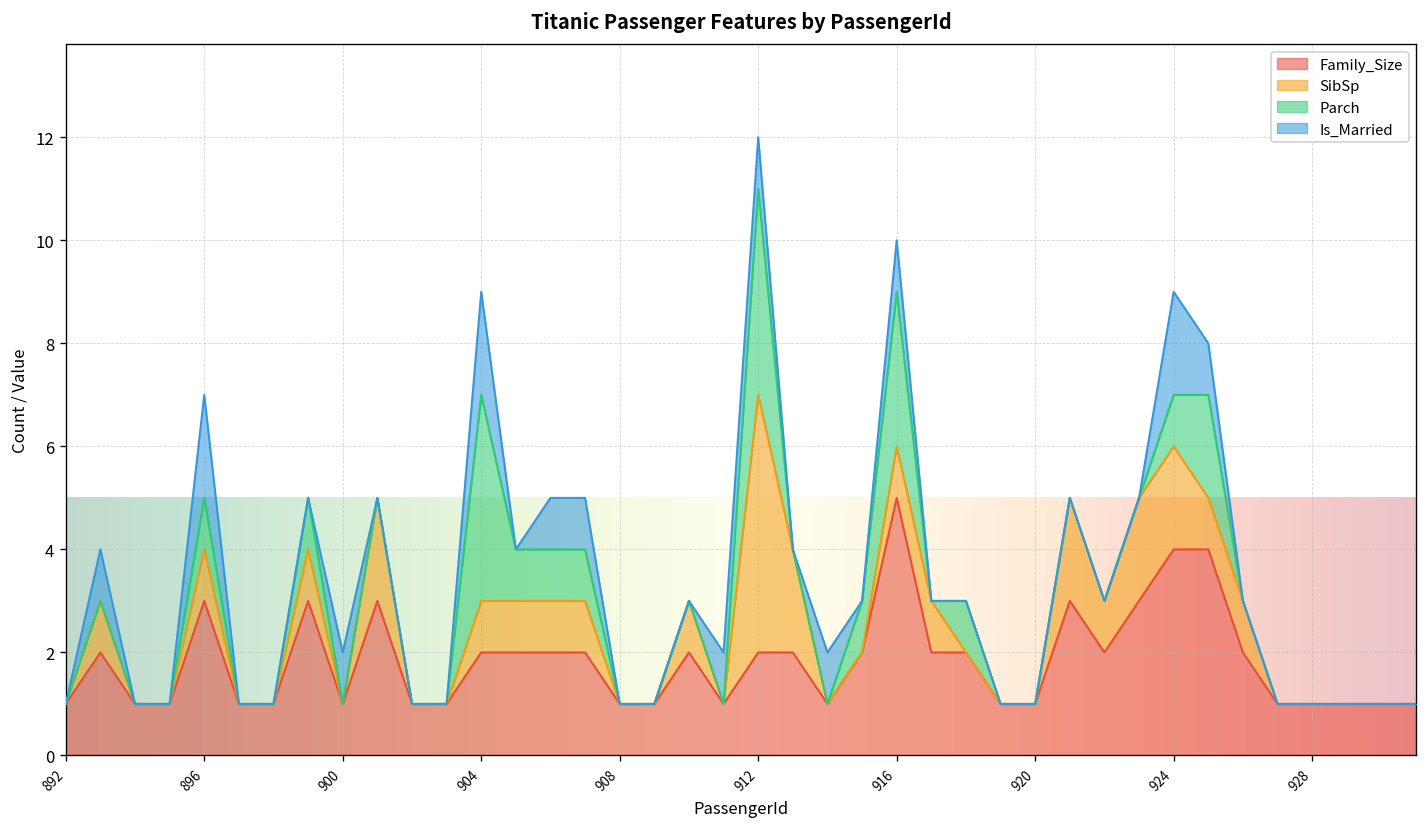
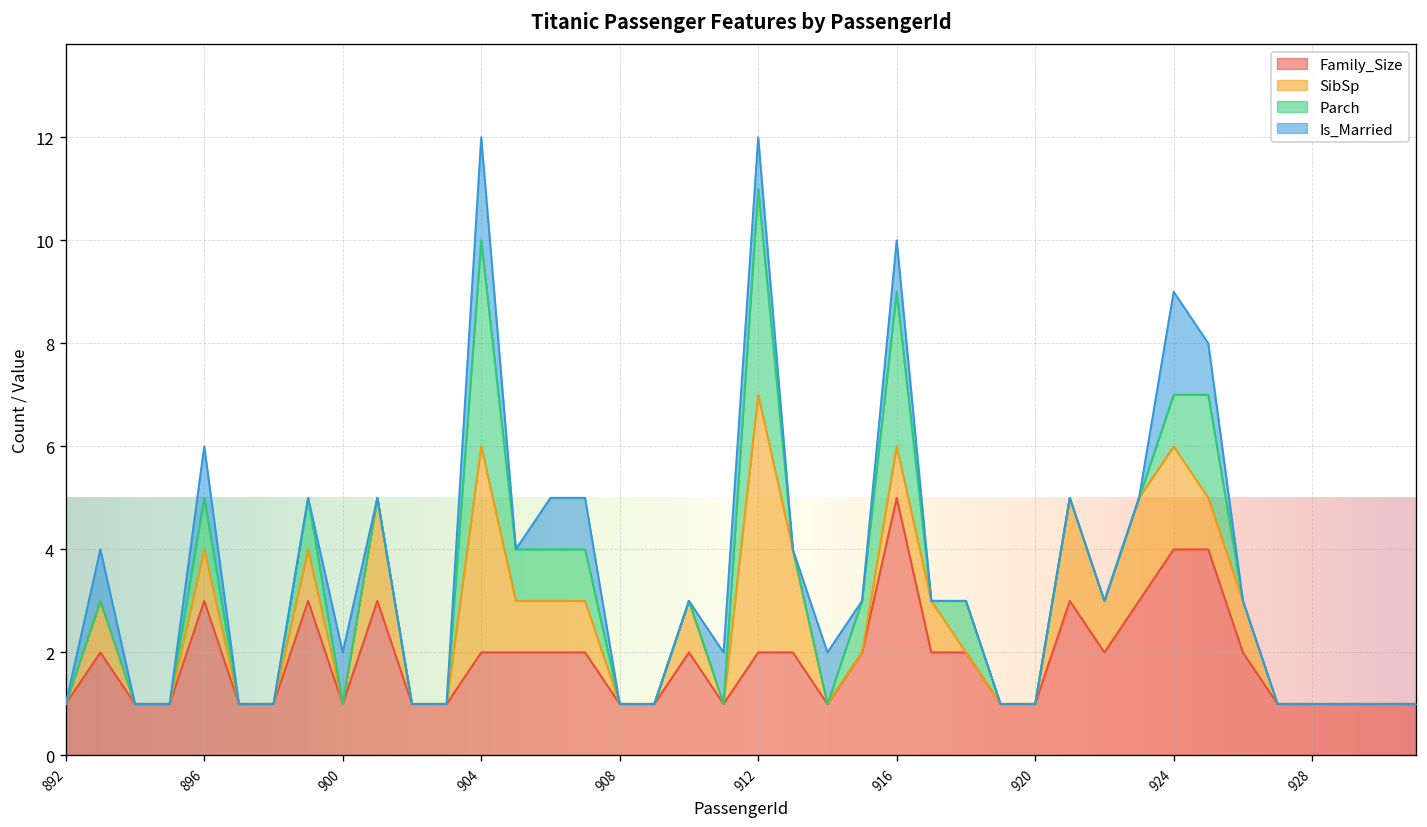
Is_Married, 896: 2 -> 1
SibSp, 904: 1 -> 4
